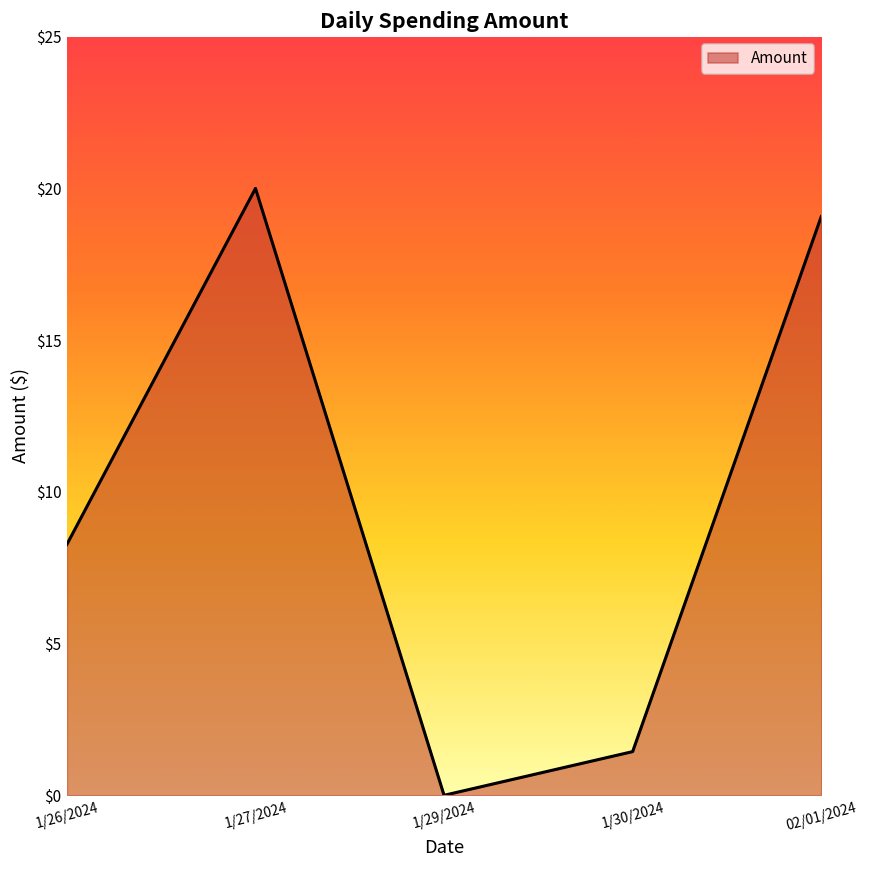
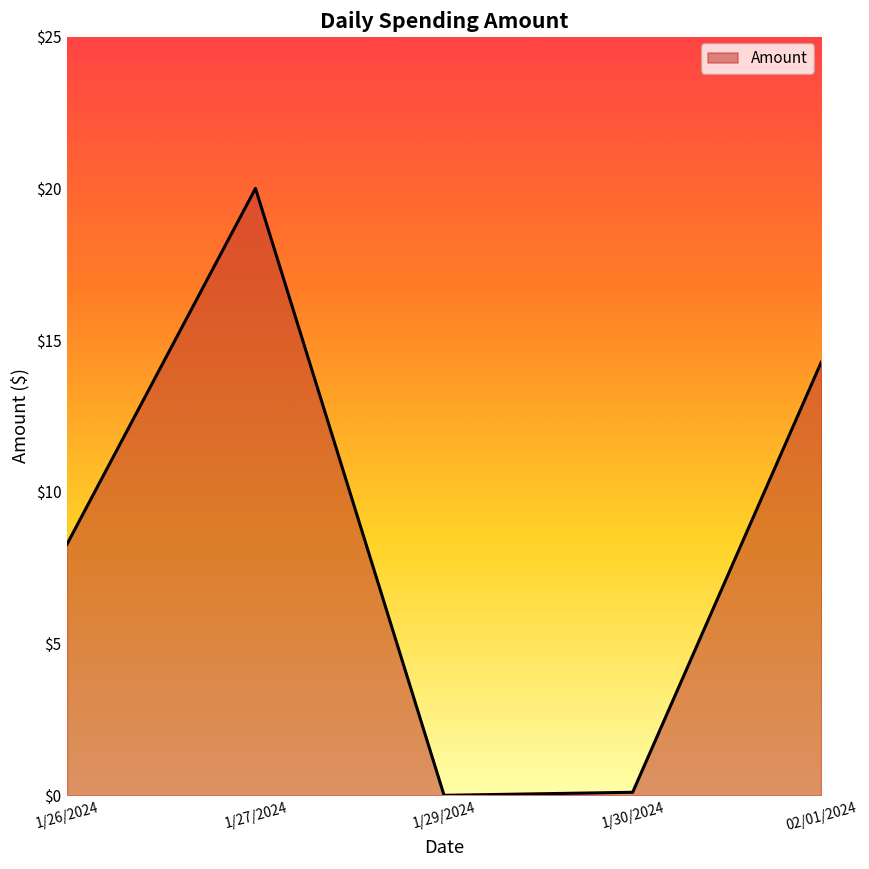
1/30/2024: $1.4 -> $0.1
02/01/2024: $19.1 -> $14.3
